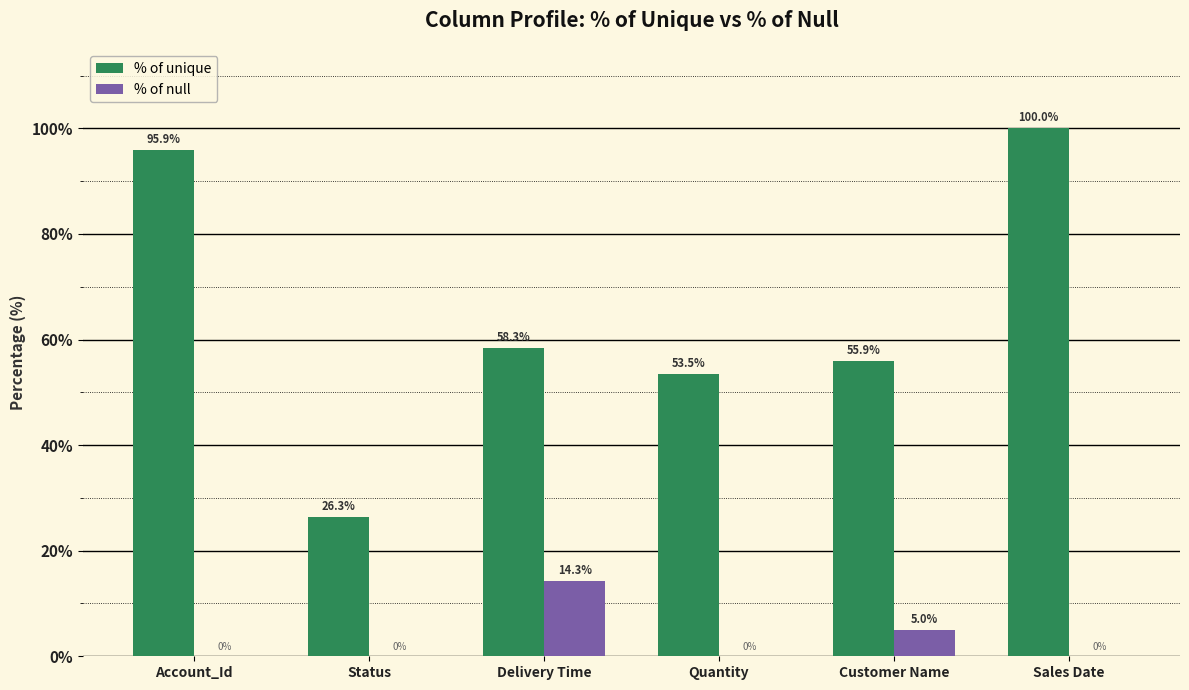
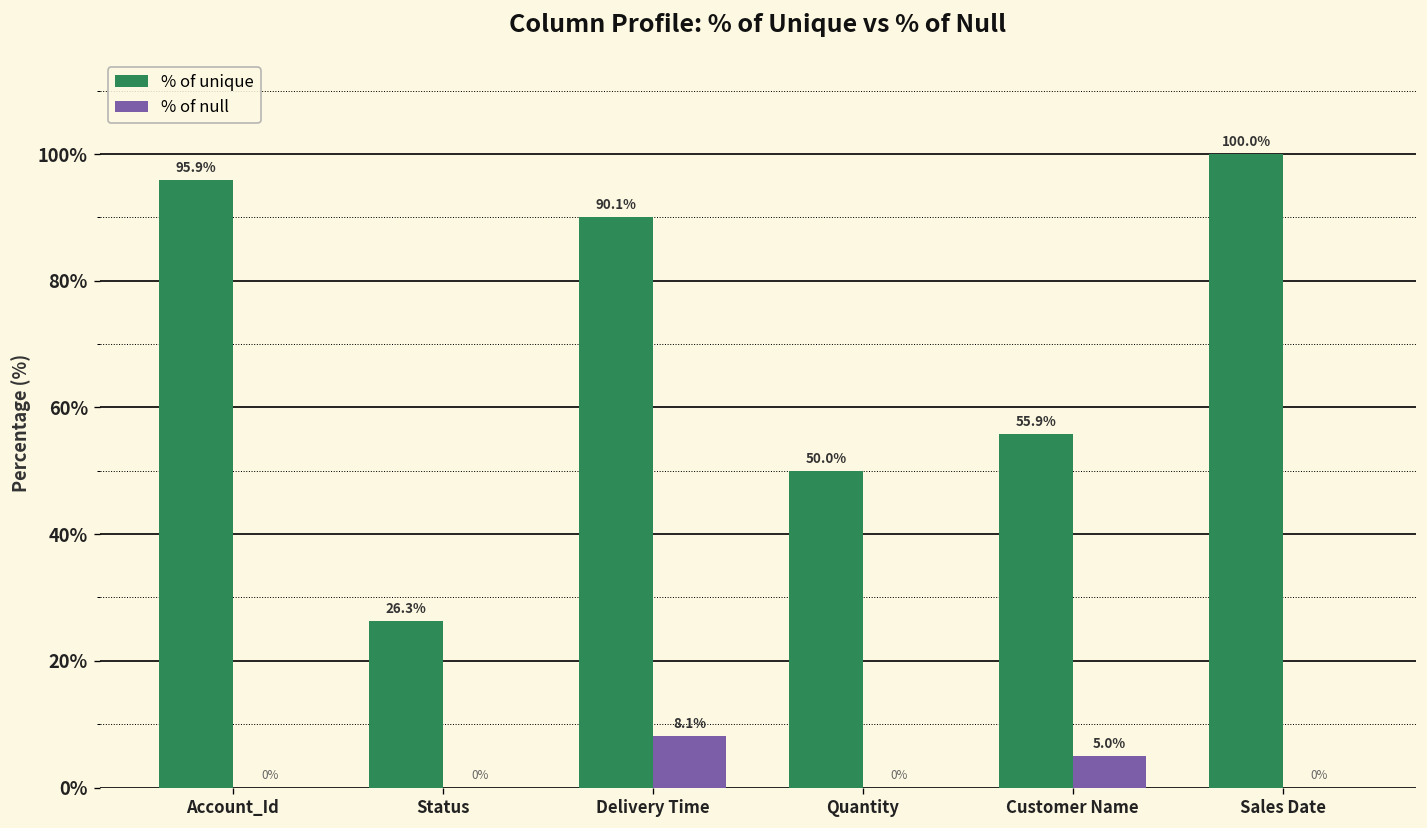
% of unique, Delivery Time: 58.3% -> 90.1%
% of null, Delivery Time: 14.3% -> 8.1%
% of unique, Quantity: 53.5% -> 50.0%
